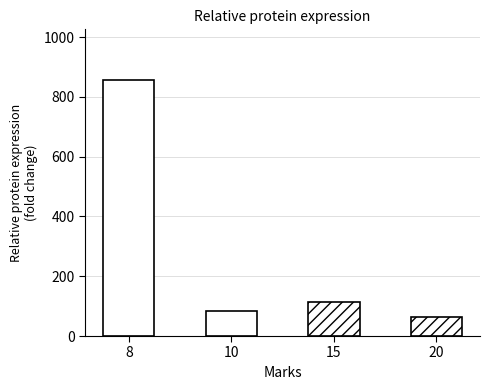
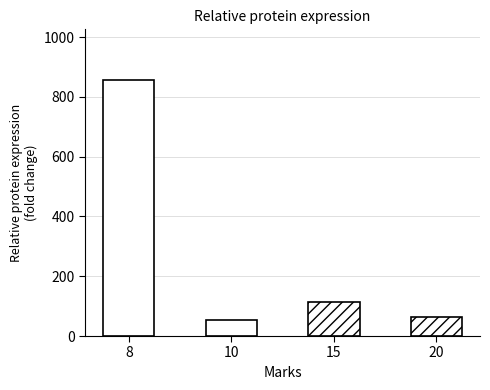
10: 90 -> 50
